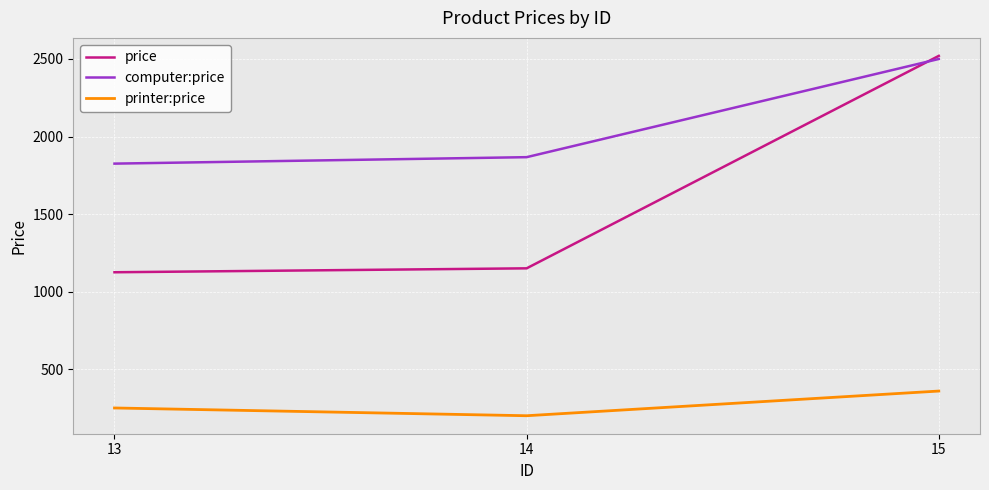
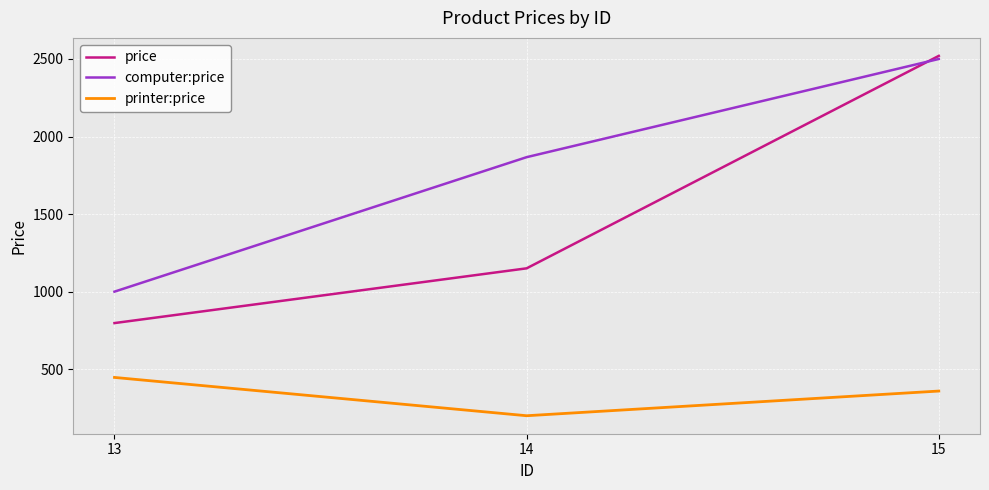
price, 13: 1120 -> 800
computer:price, 13: 1830 -> 1000
printer:price, 13: 250 -> 450
